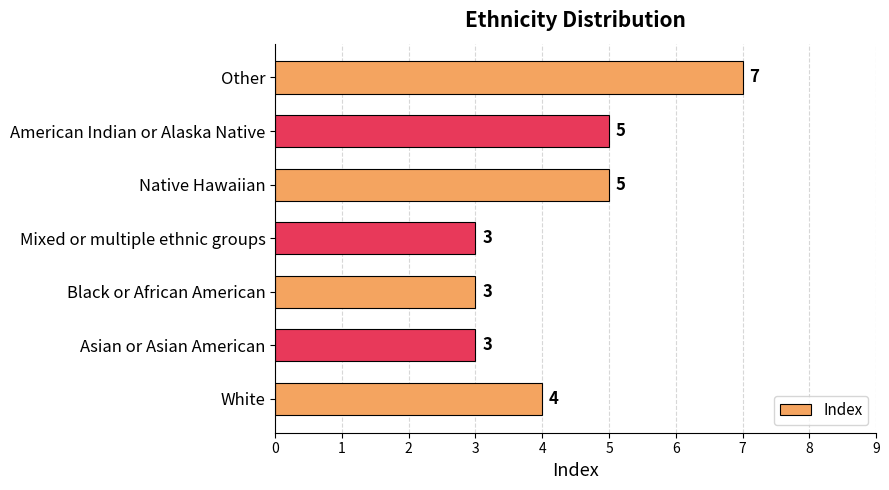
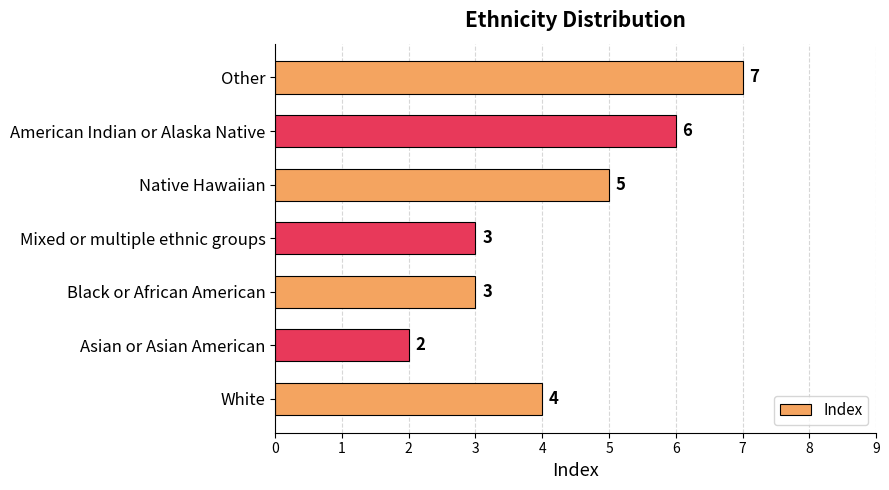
American Indian or Alaska Native: 5 -> 6
Asian or Asian American: 3 -> 2
